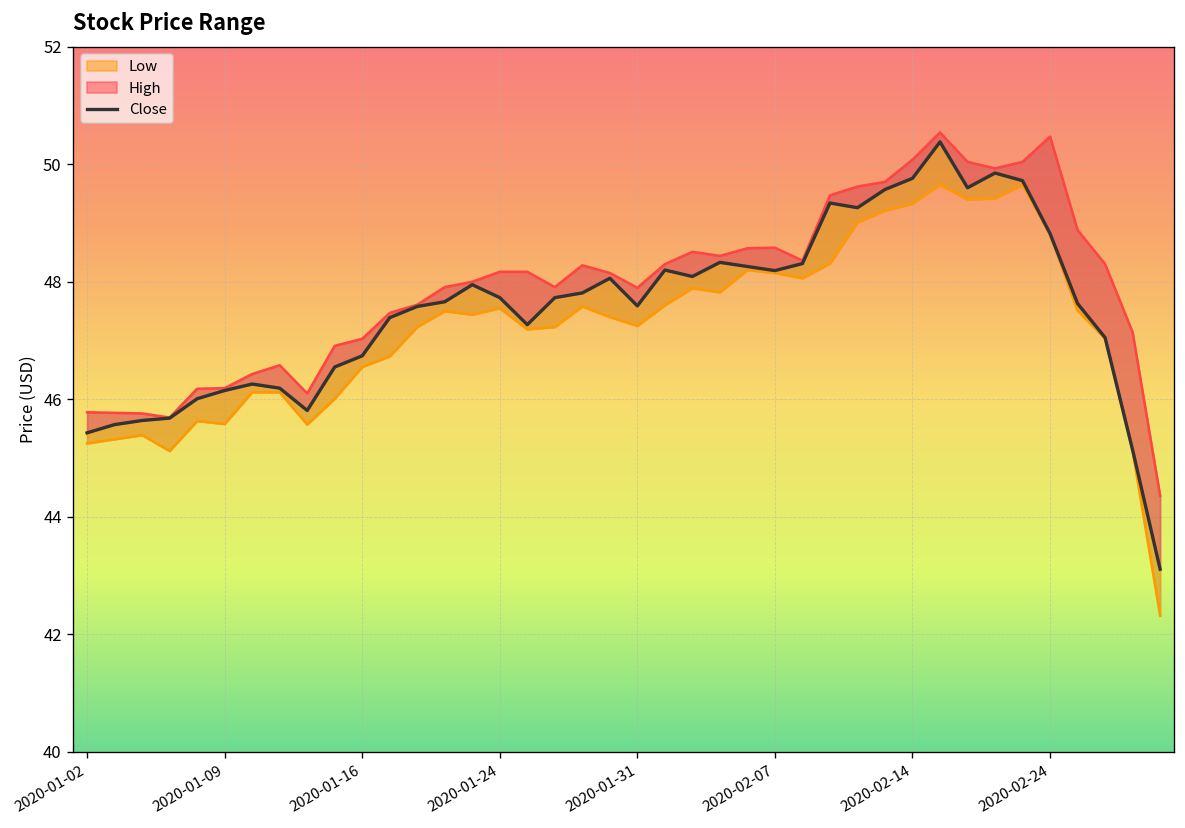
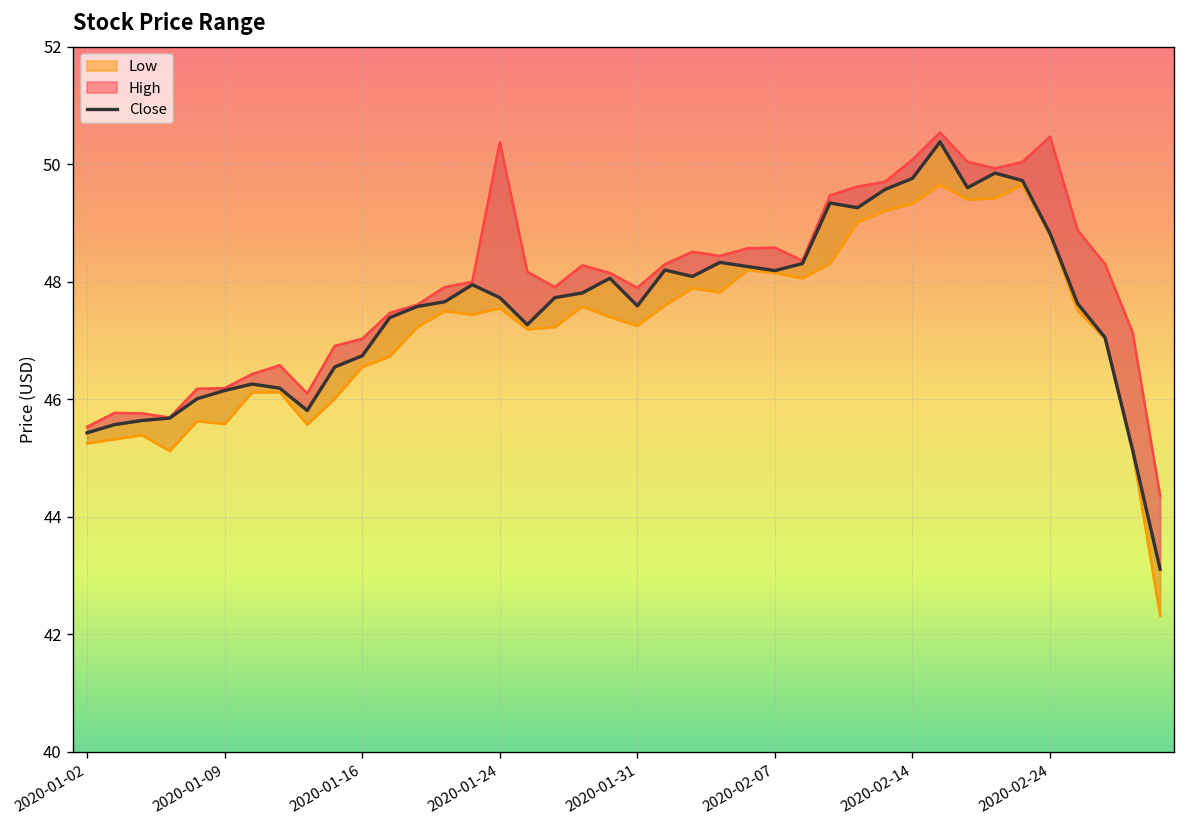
High, 2020-01-02: 45.8 -> 45.5
High, 2020-01-24: 48.2 -> 50.4
